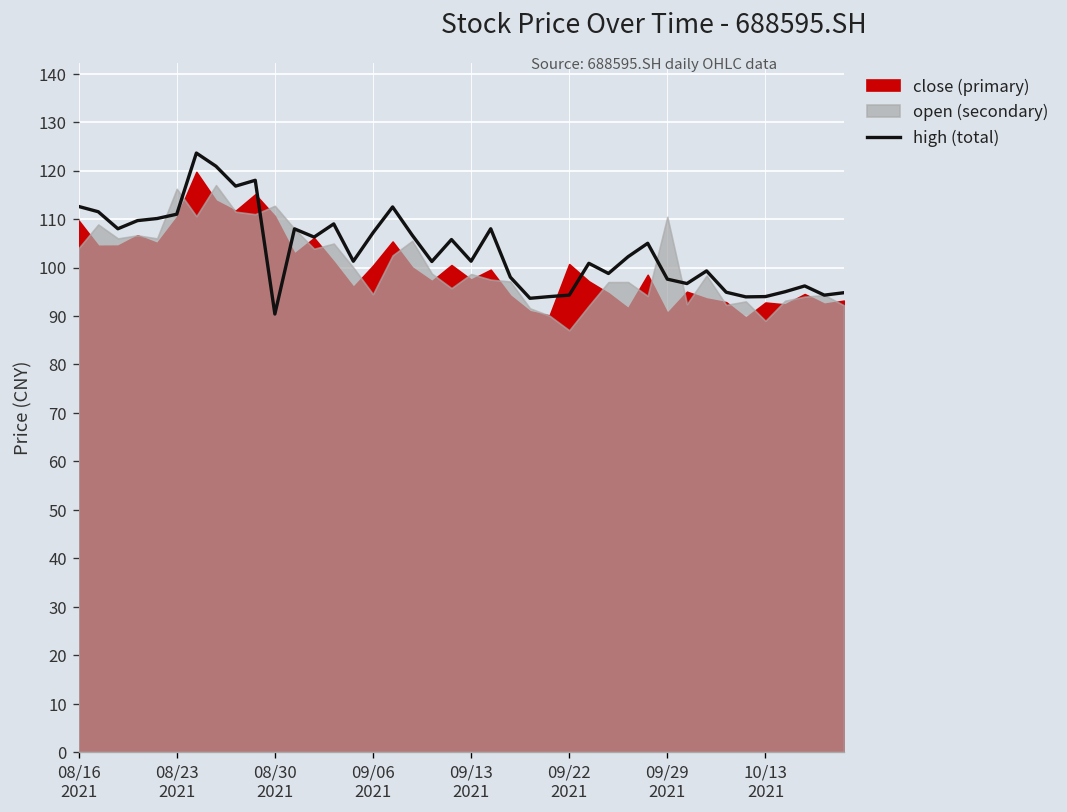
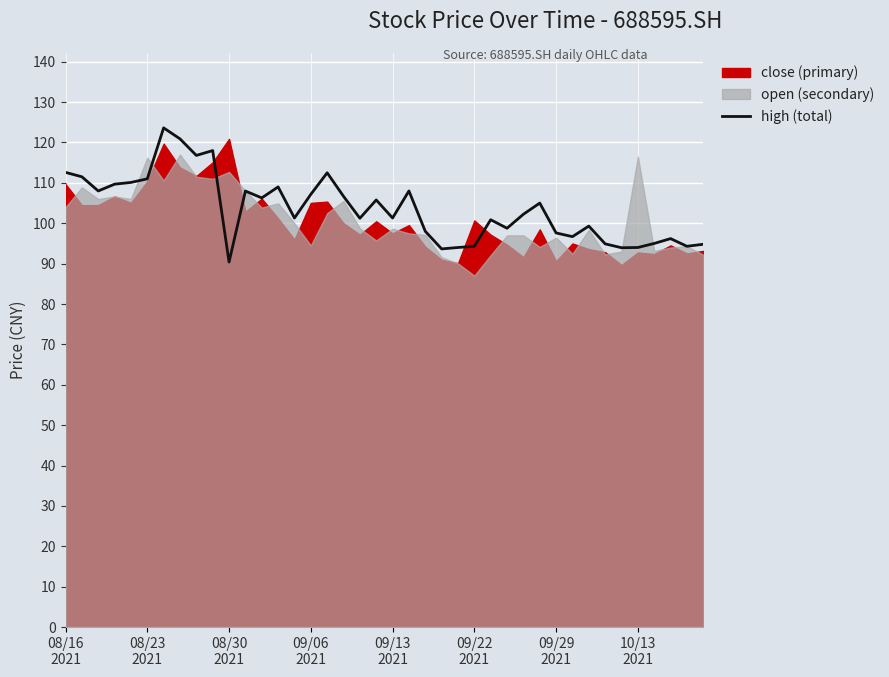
close (primary), 08/30 2021: 111 -> 121
close (primary), 09/06 2021: 100 -> 105
open (secondary), 09/29 2021: 110 -> 96
open (secondary), 10/13 2021: 89 -> 117
